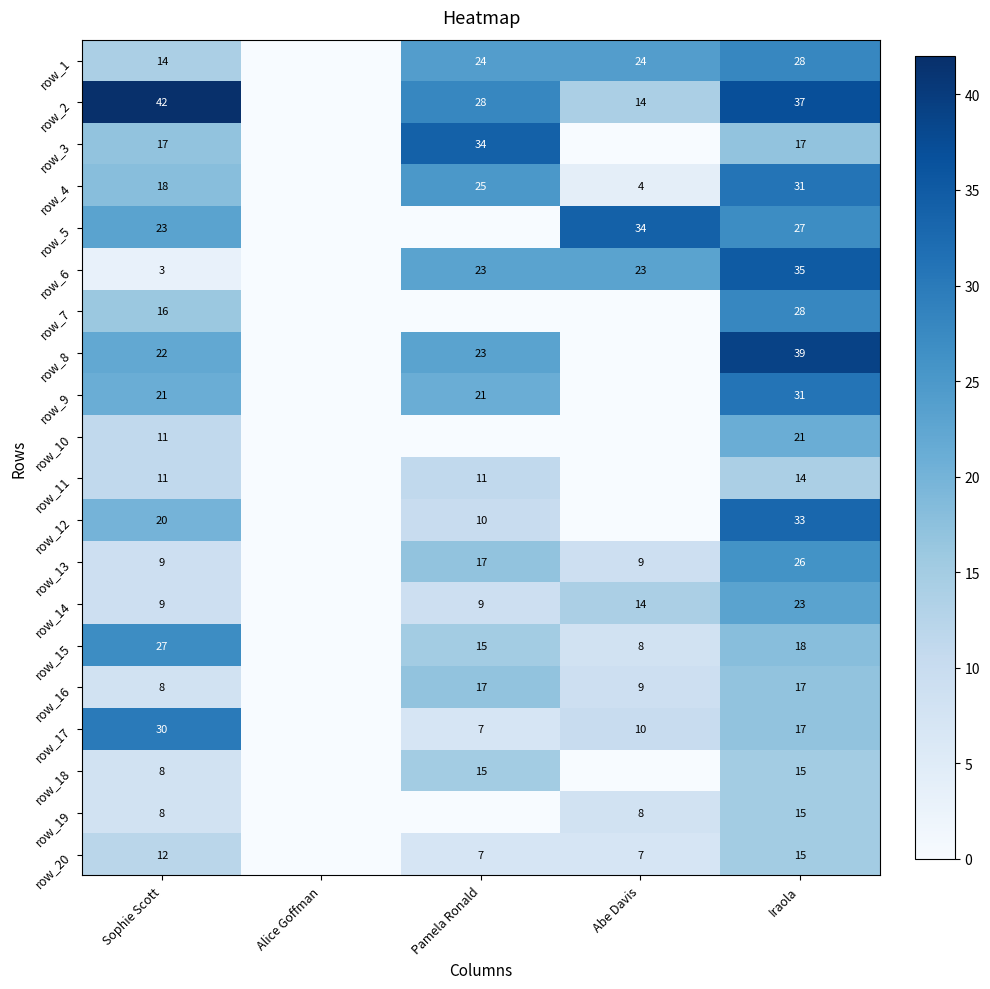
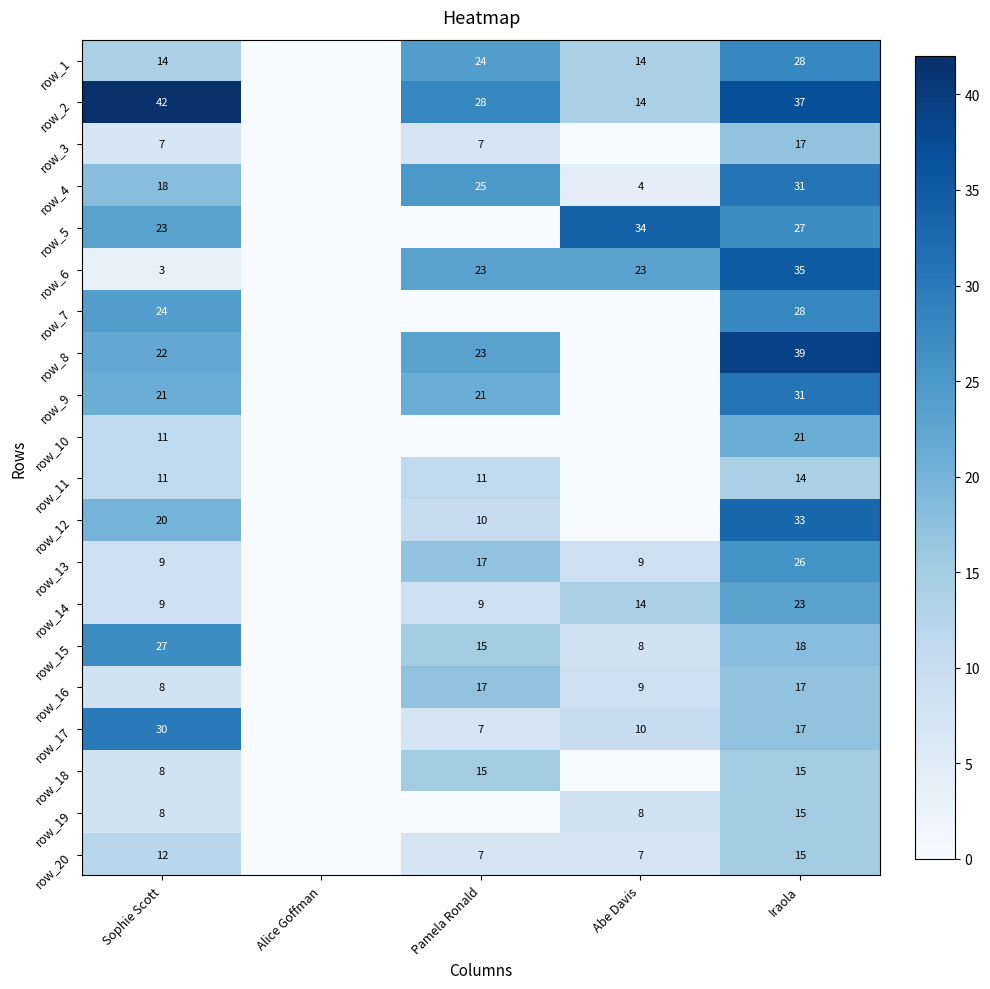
row_1, Abe Davis: 24 -> 14
row_3, Sophie Scott: 17 -> 7
row_3, Pamela Ronald: 34 -> 7
row_7, Sophie Scott: 16 -> 24
